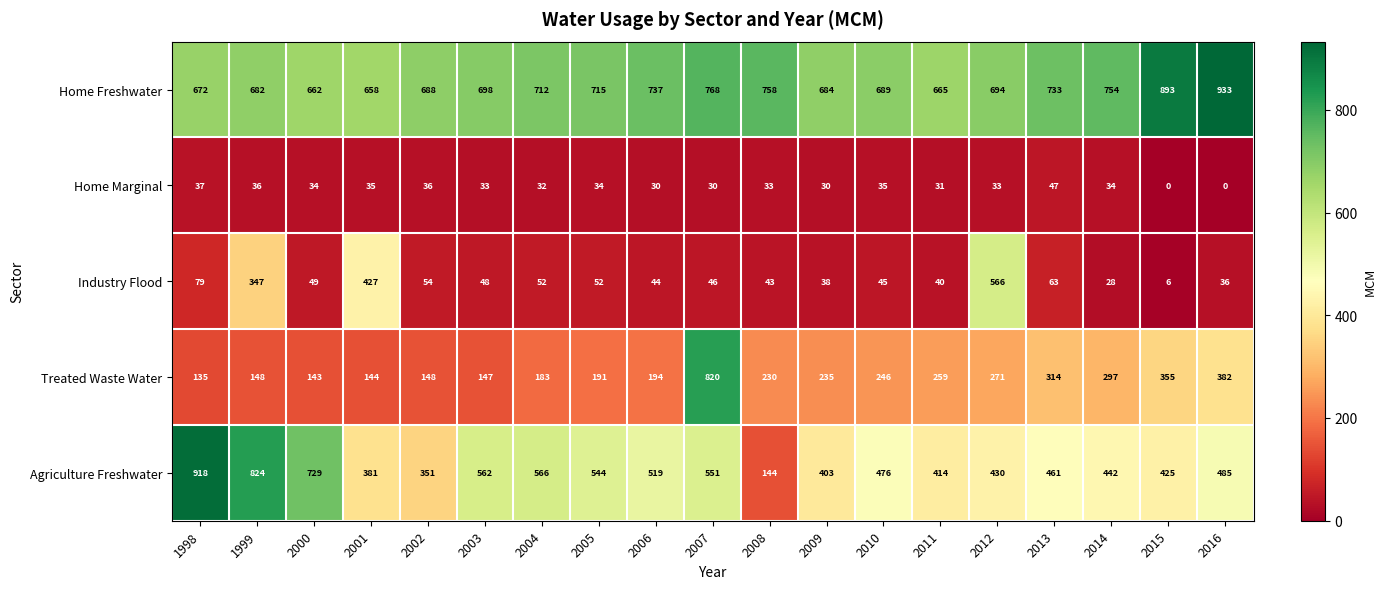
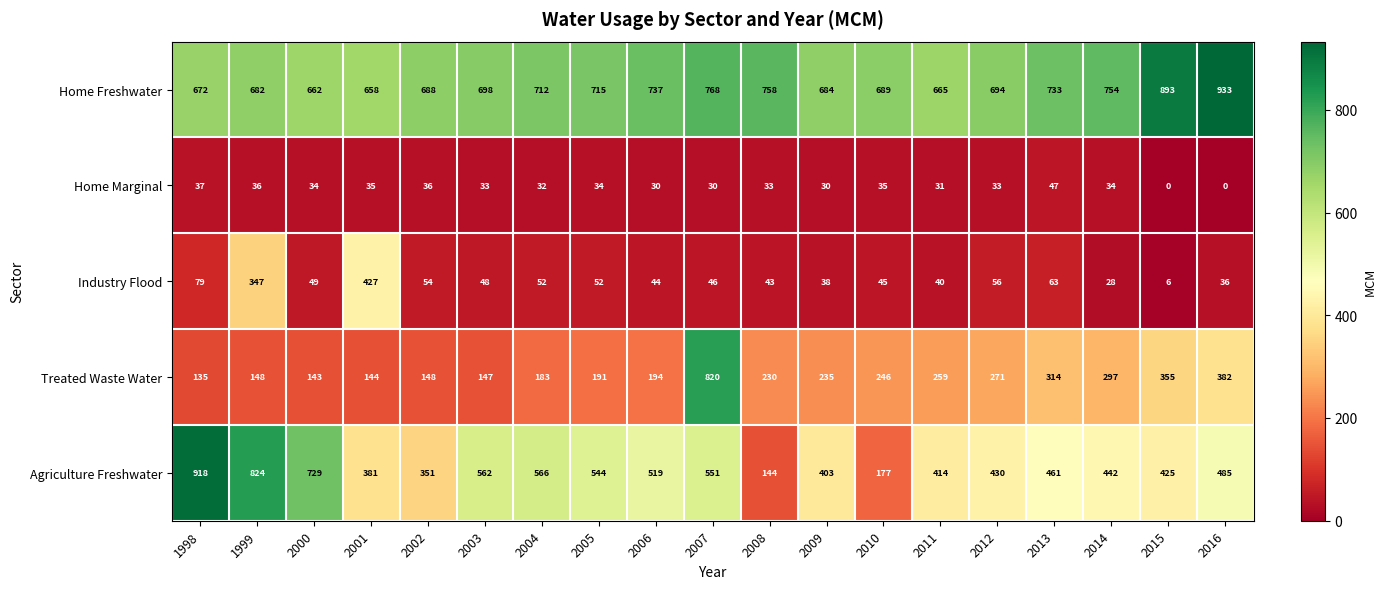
Industry Flood, 2012: 566 -> 56
Agriculture Freshwater, 2010: 476 -> 177
